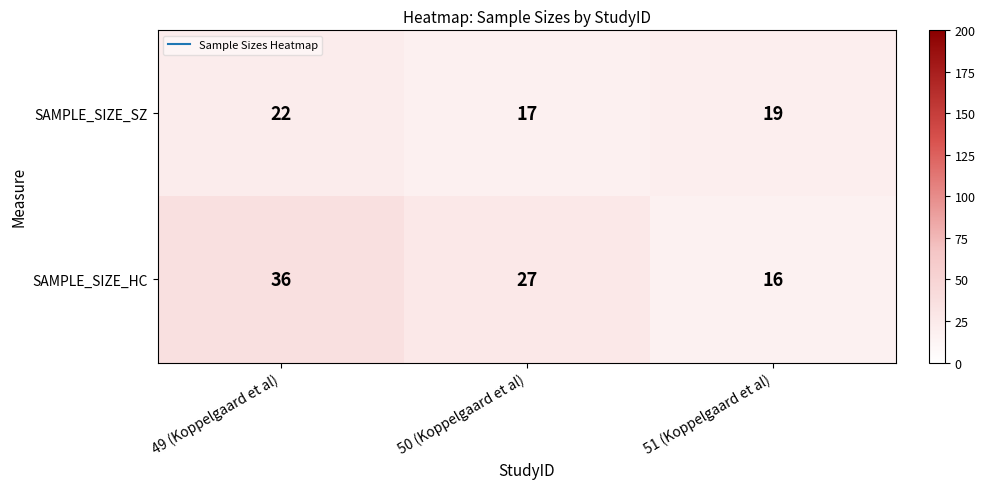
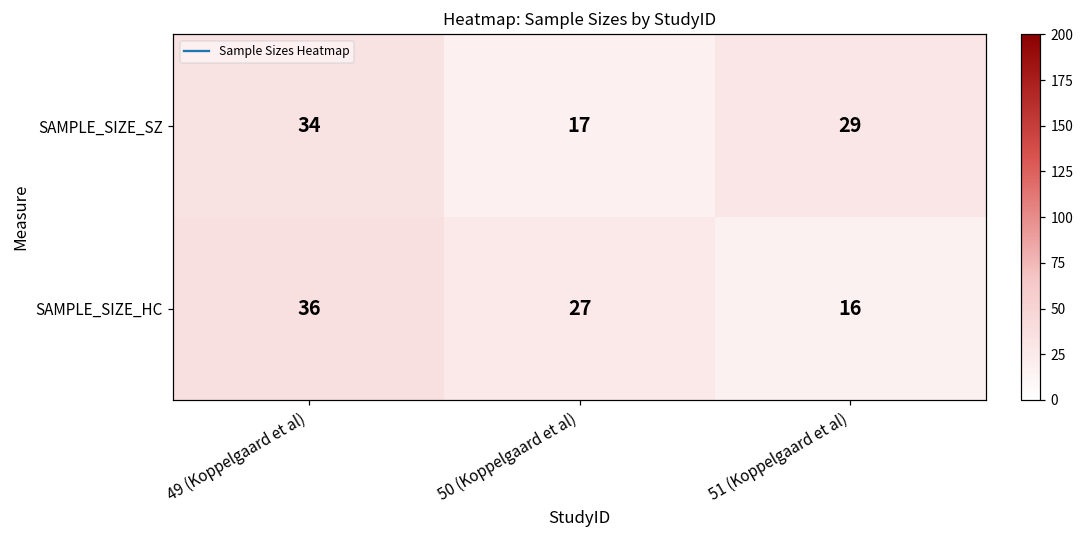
SAMPLE_SIZE_SZ, 49 (Koppelgaard et al): 22 -> 34
SAMPLE_SIZE_SZ, 51 (Koppelgaard et al): 19 -> 29
